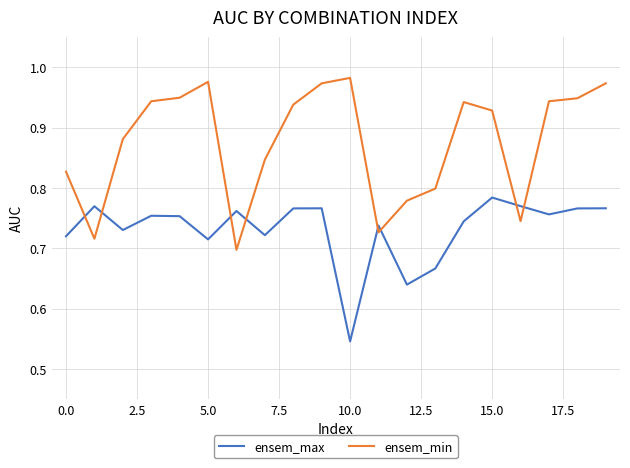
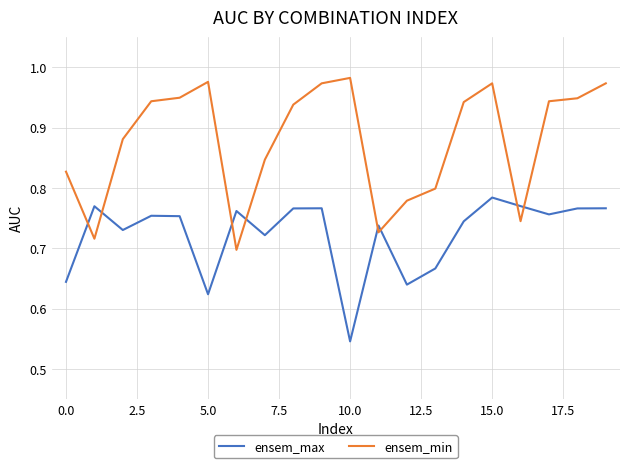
ensem_max, 0.0: 0.72 -> 0.64
ensem_max, 5.0: 0.71 -> 0.62
ensem_min, 15.0: 0.93 -> 0.97
